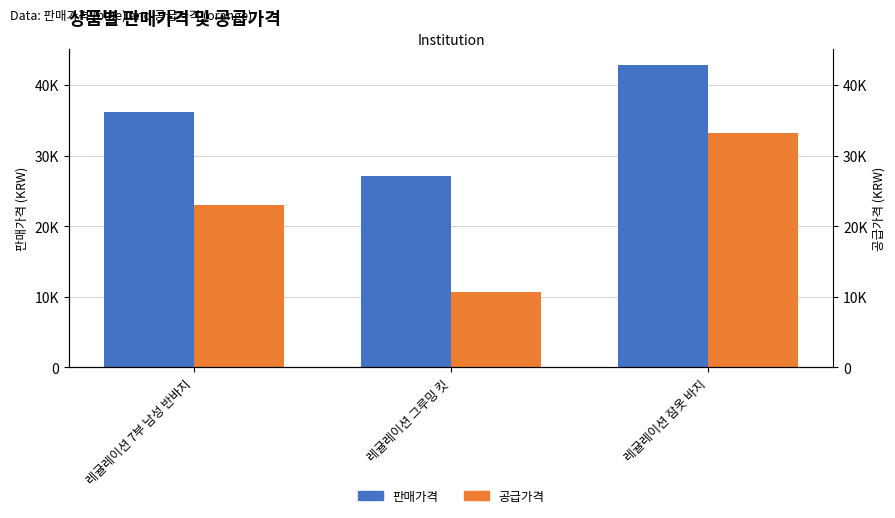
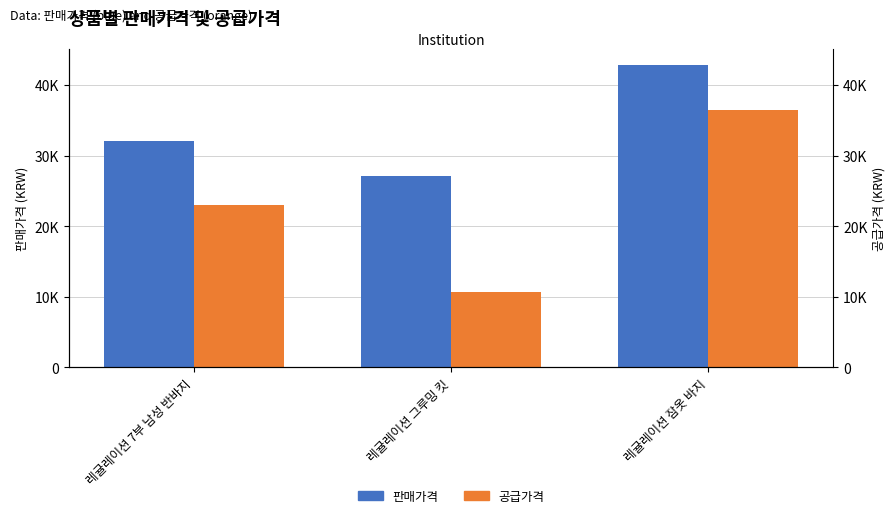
판매가격, 레귤레이션 7부 남성 반바지: 36000 -> 32000
공급가격, 레귤레이션 잠옷 바지: 33000 -> 36000
